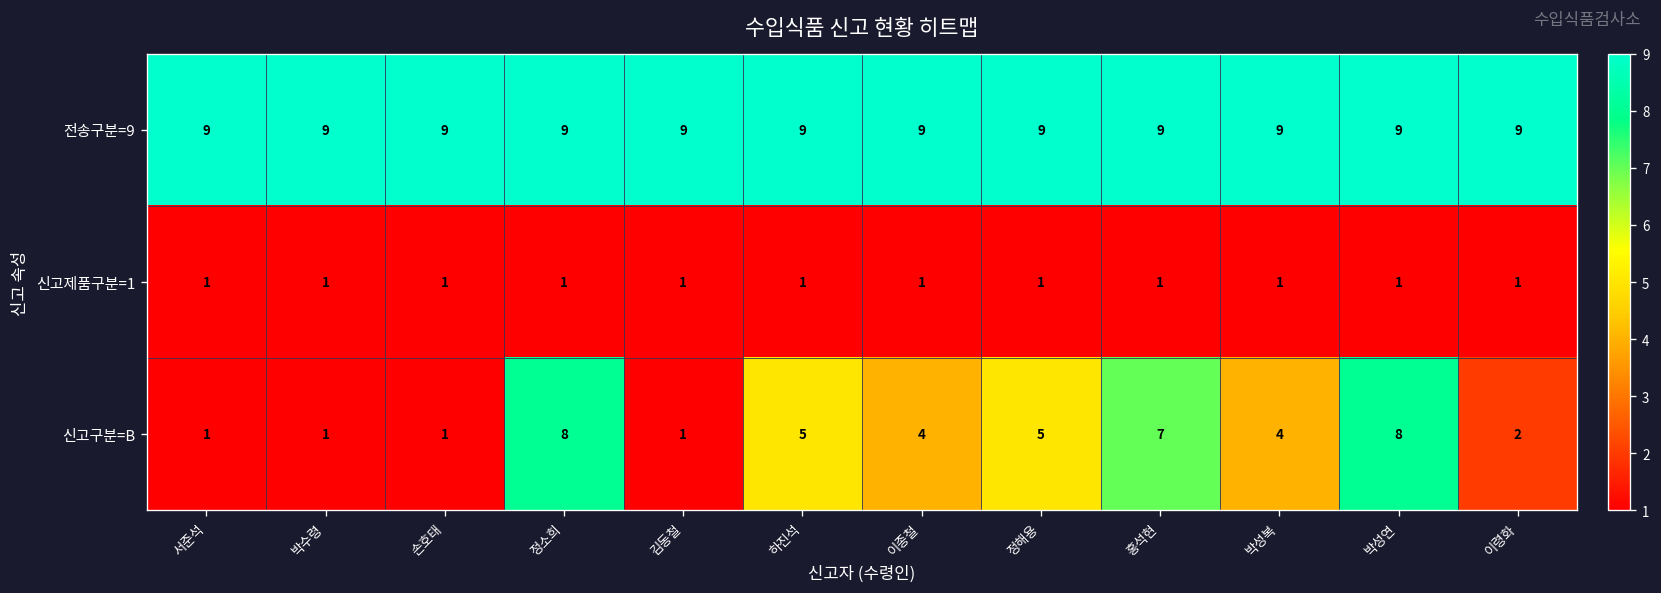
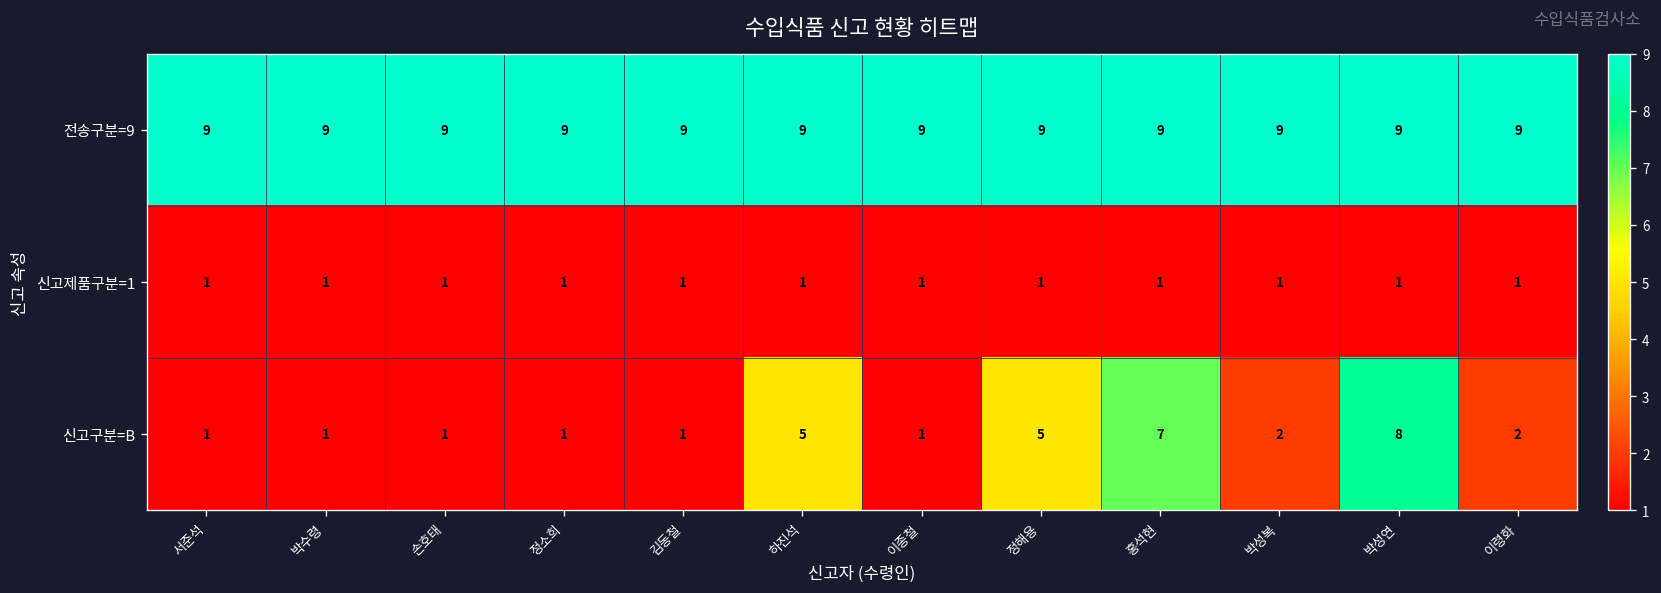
신고구분=B, 정소희: 8 -> 1
신고구분=B, 이종철: 4 -> 1
신고구분=B, 박성복: 4 -> 2
